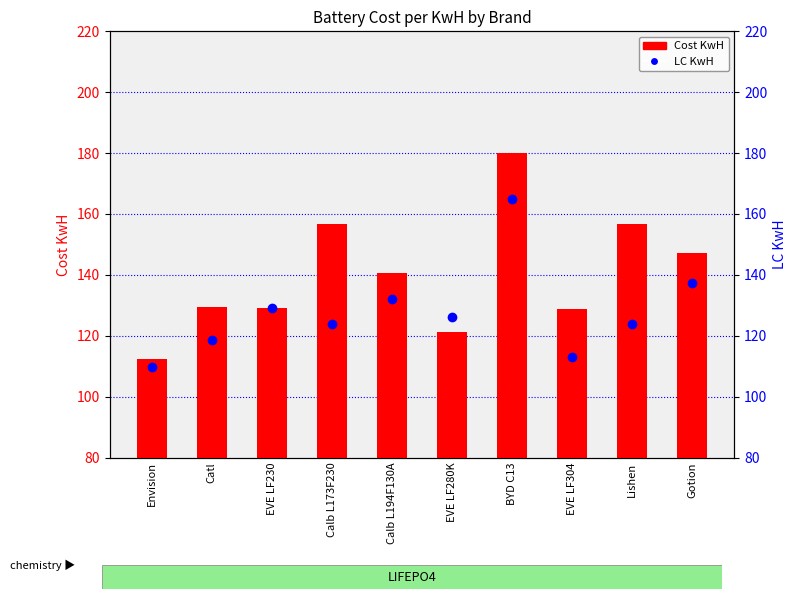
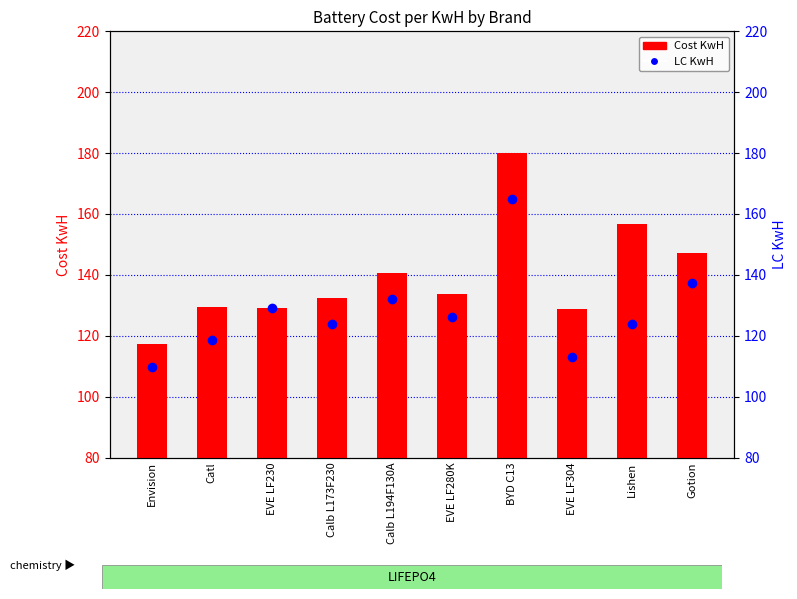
Cost KwH, Envision: 112 -> 117
Cost KwH, Calb L173F230: 157 -> 132
Cost KwH, EVE LF280K: 121 -> 134
